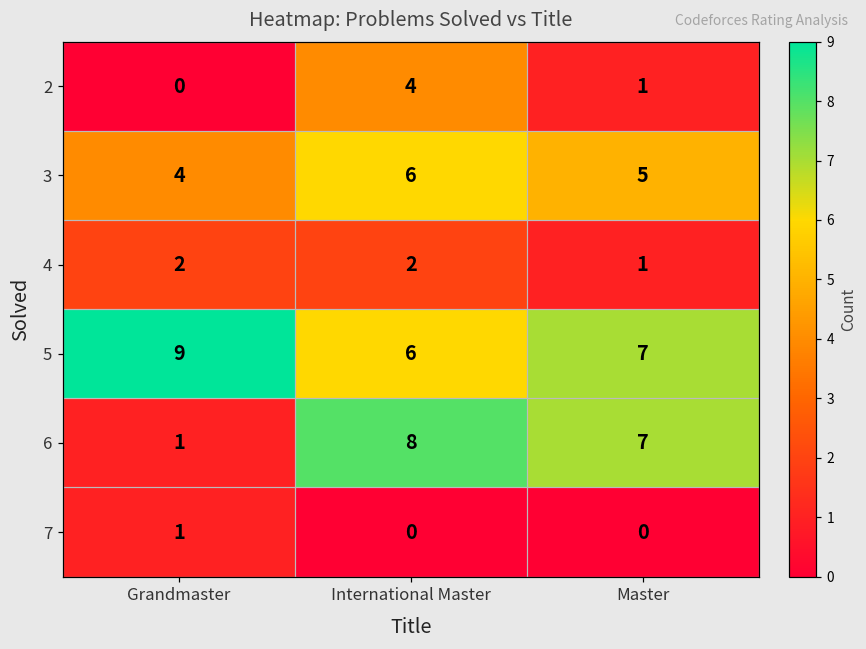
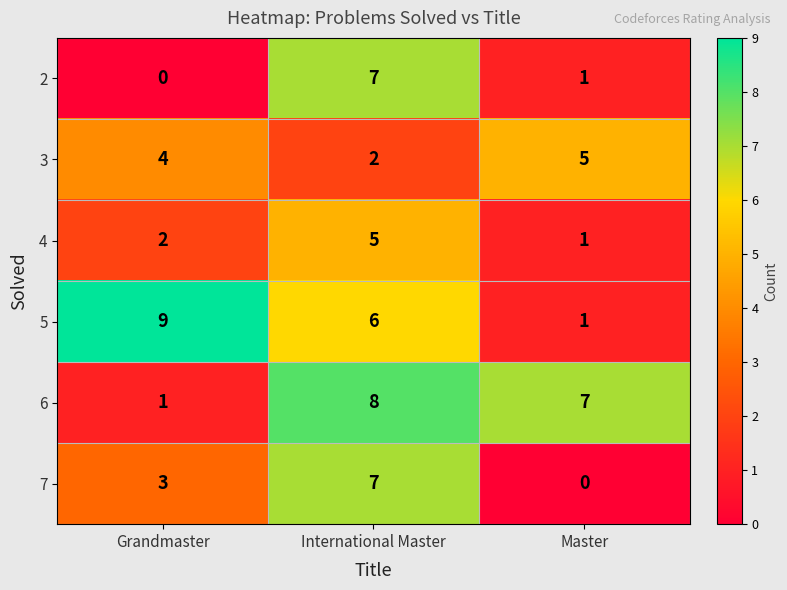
2, International Master: 4 -> 7
3, International Master: 6 -> 2
4, International Master: 2 -> 5
5, Master: 7 -> 1
7, Grandmaster: 1 -> 3
7, International Master: 0 -> 7
